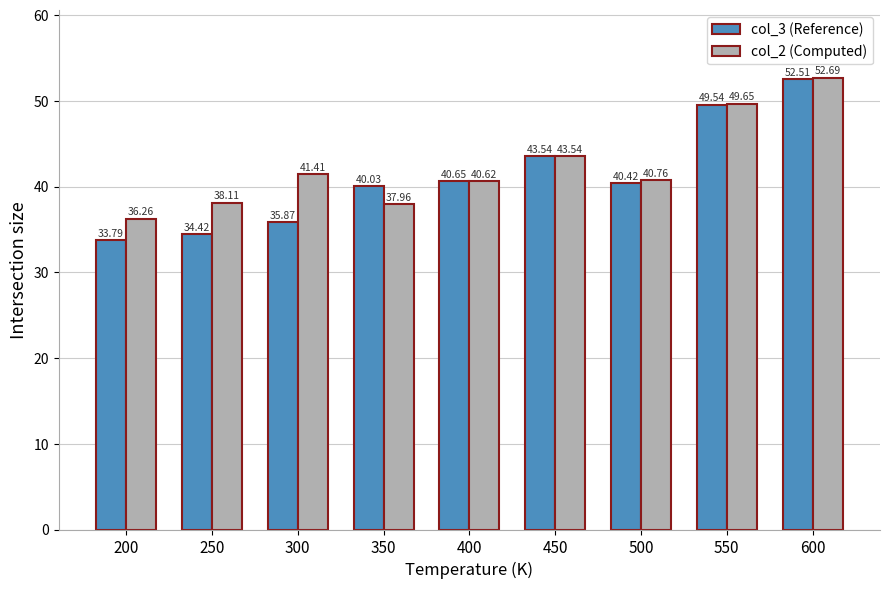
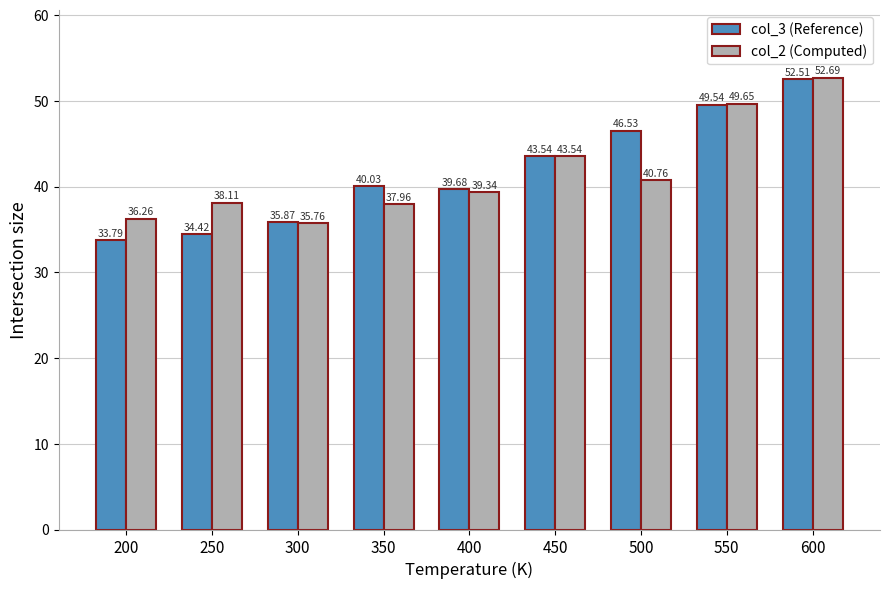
col_2 (Computed), 300: 41.41 -> 35.76
col_3 (Reference), 400: 40.65 -> 39.68
col_2 (Computed), 400: 40.62 -> 39.34
col_3 (Reference), 500: 40.42 -> 46.53
